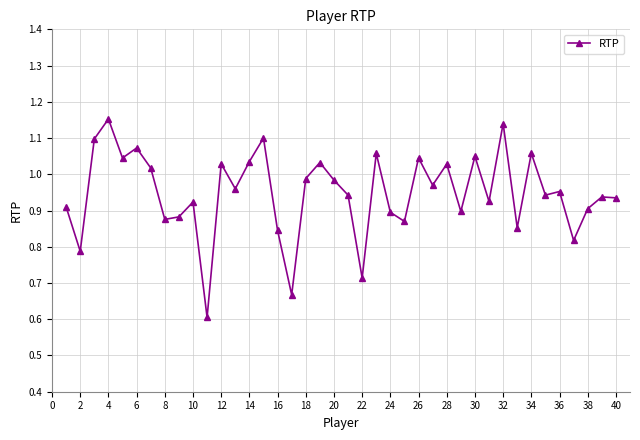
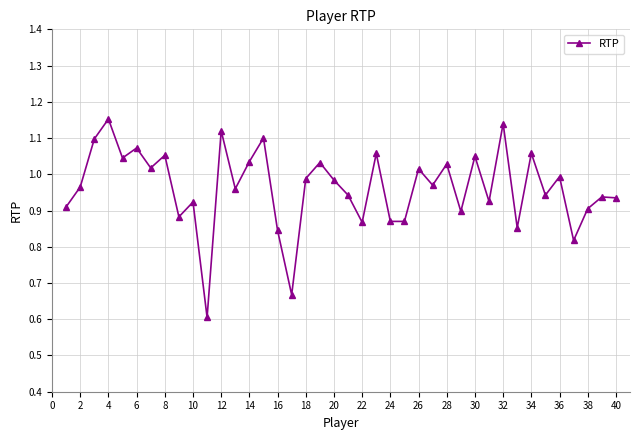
2: 0.79 -> 0.96
8: 0.88 -> 1.05
12: 1.03 -> 1.12
22: 0.71 -> 0.87
24: 0.90 -> 0.87
26: 1.05 -> 1.01
36: 0.95 -> 0.99
